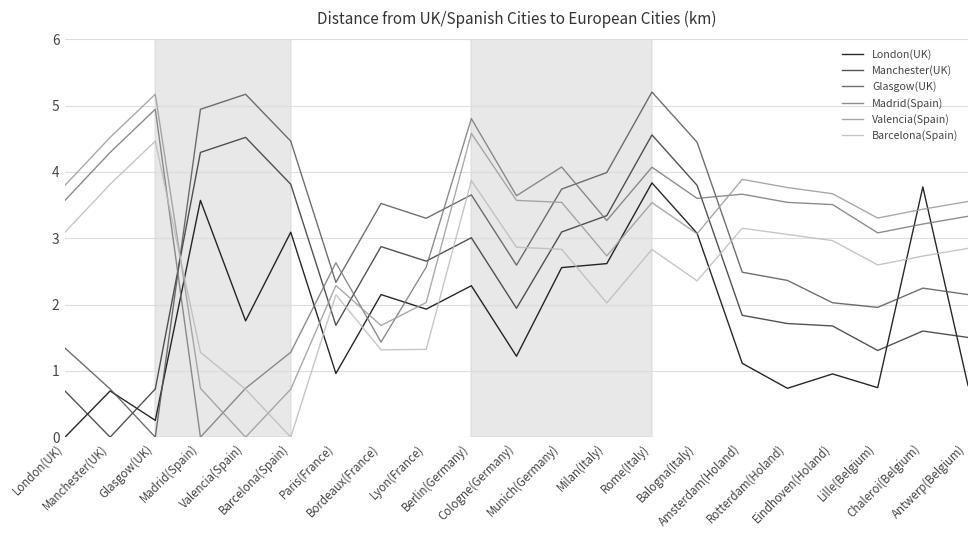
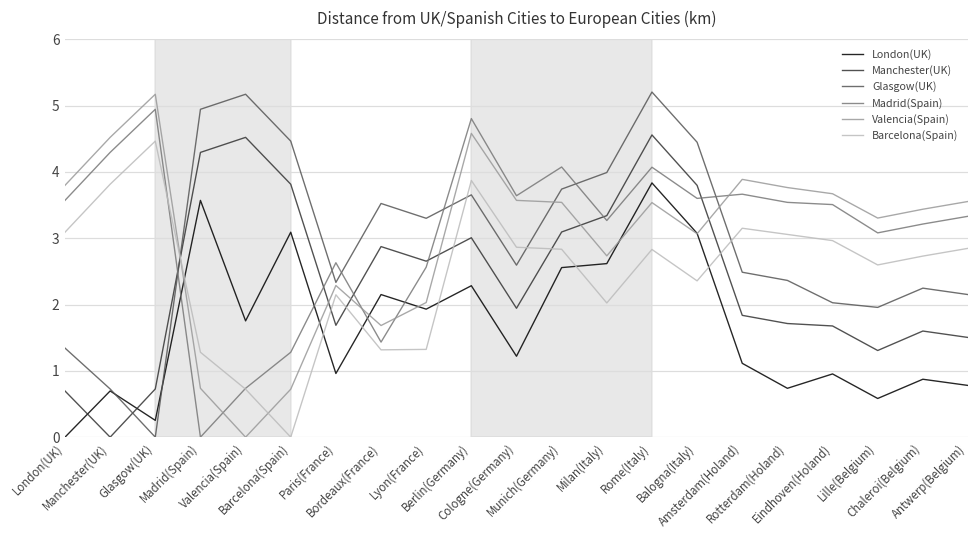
London(UK), Lille(Belgium): 0.7 -> 0.6
London(UK), Chaleroi(Belgium): 3.8 -> 0.9
